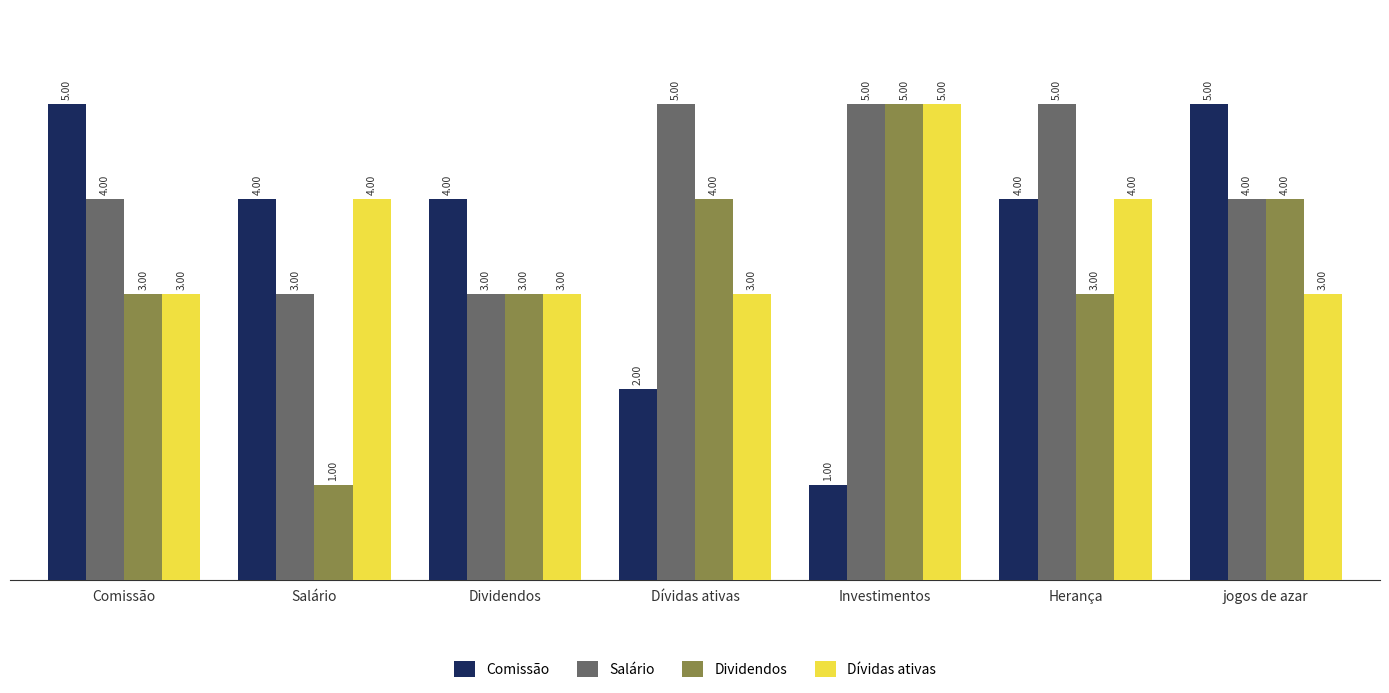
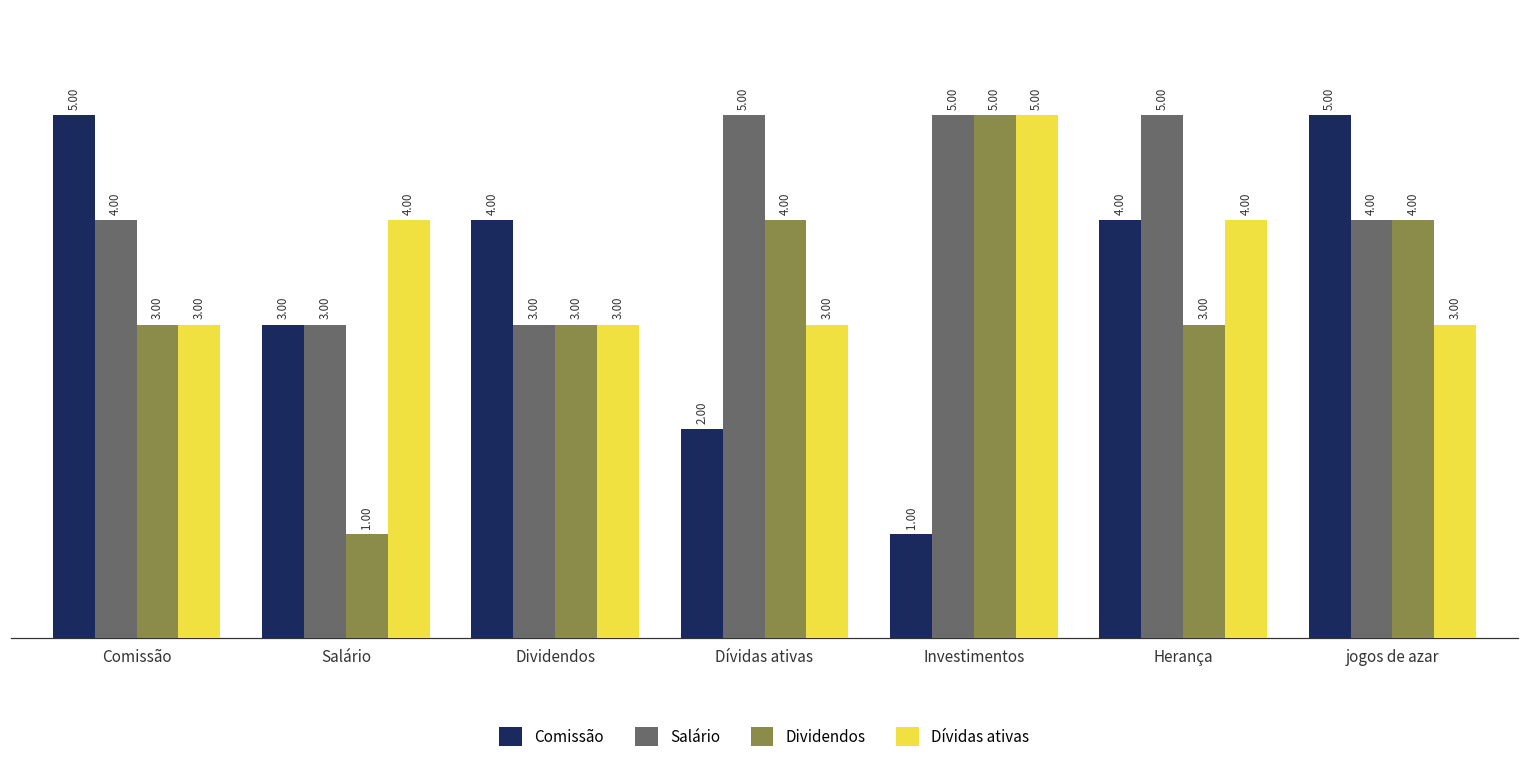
Comissão, Salário: 4.00 -> 3.00
